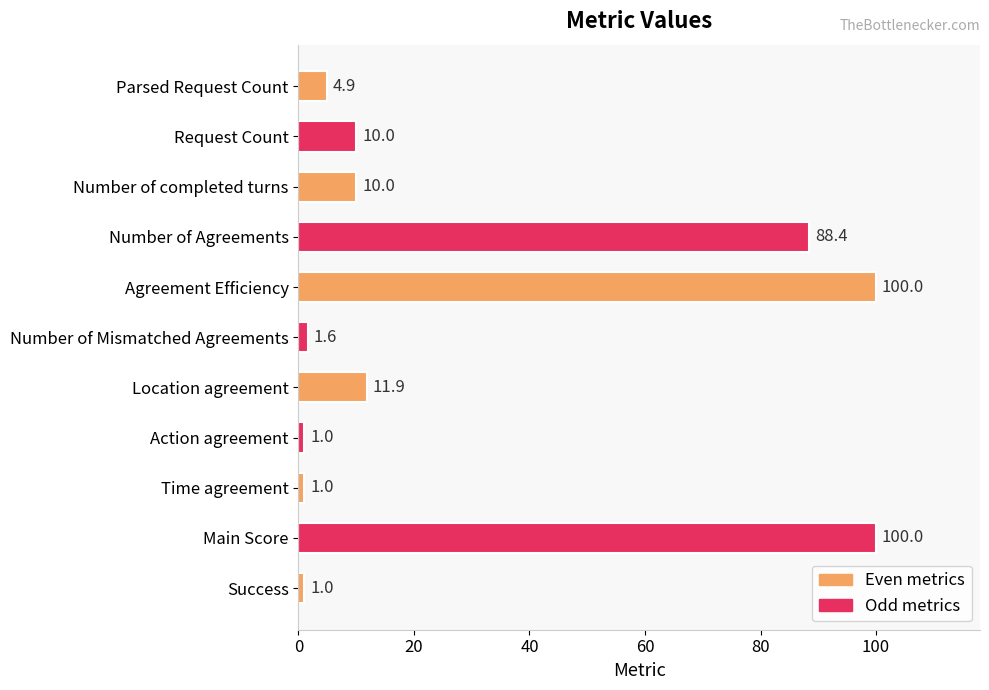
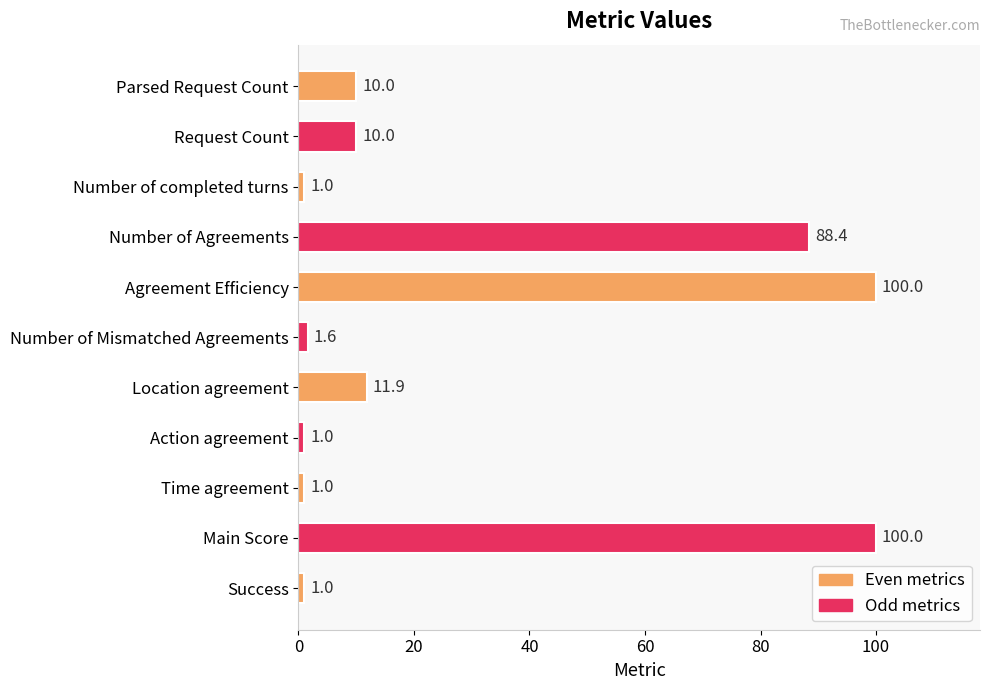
Parsed Request Count: 4.9 -> 10.0
Number of completed turns: 10.0 -> 1.0
